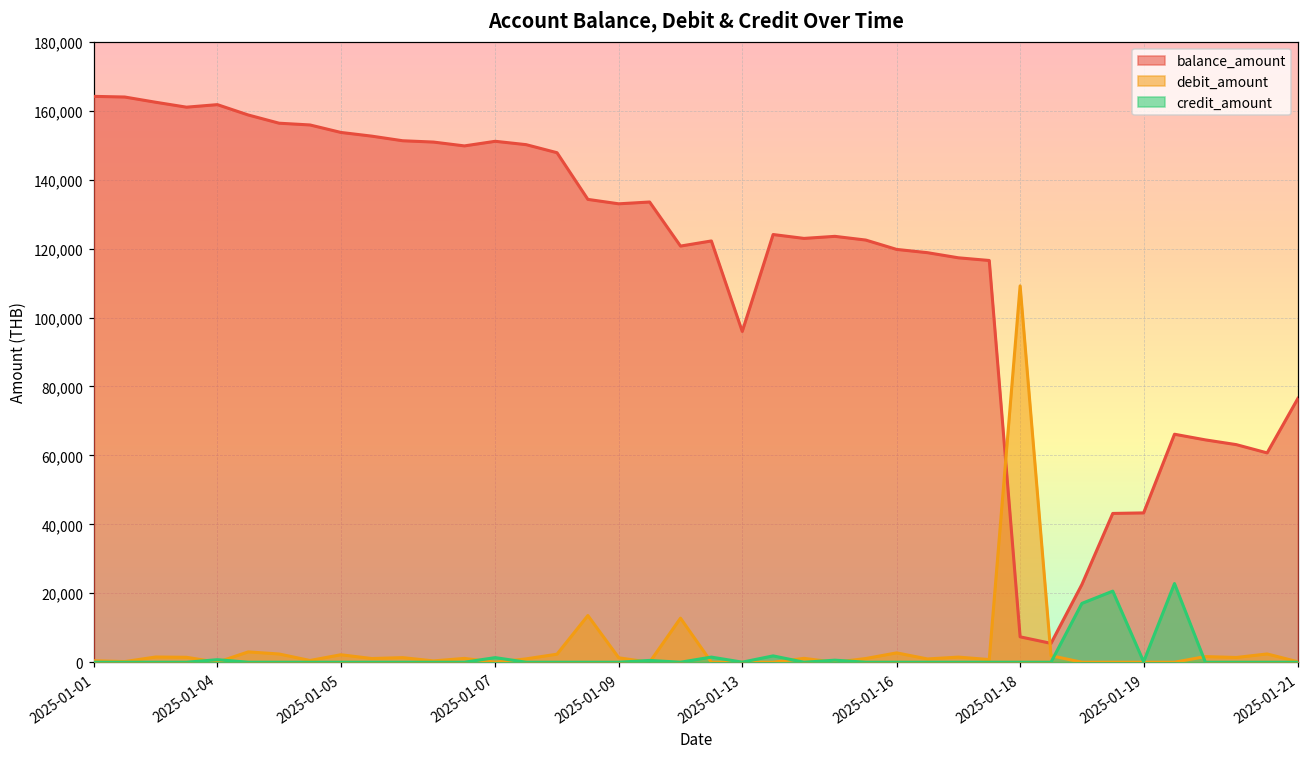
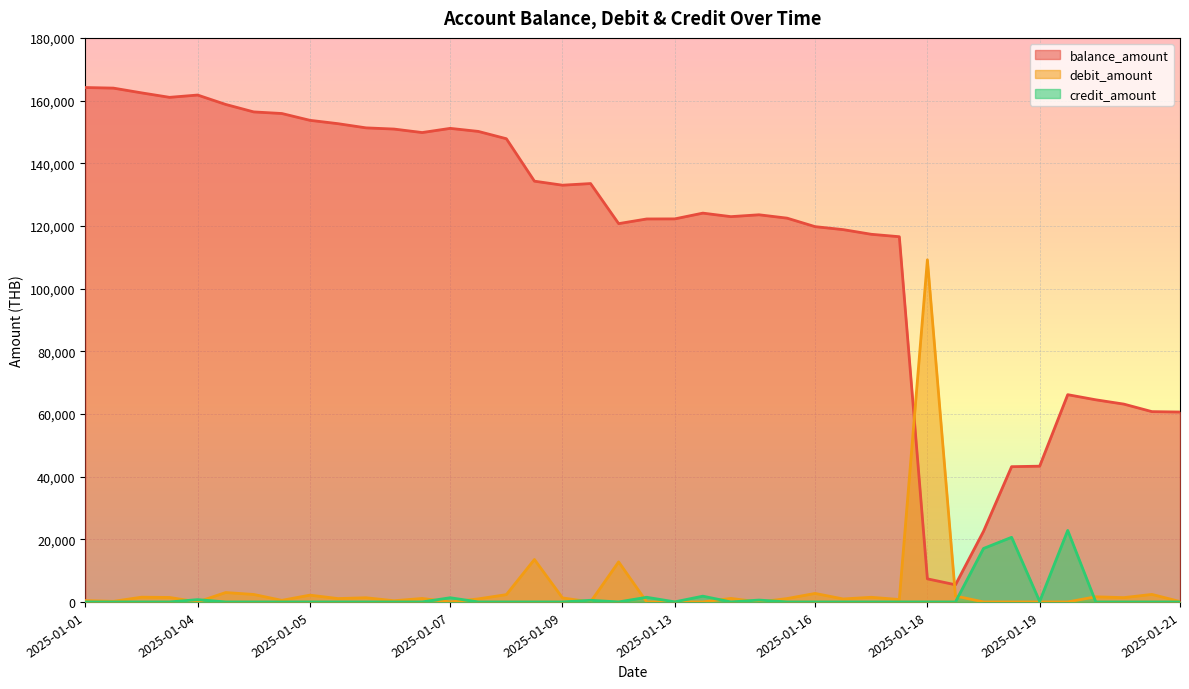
balance_amount, 2025-01-13: 96,000 -> 122,000
balance_amount, 2025-01-21: 77,000 -> 61,000
